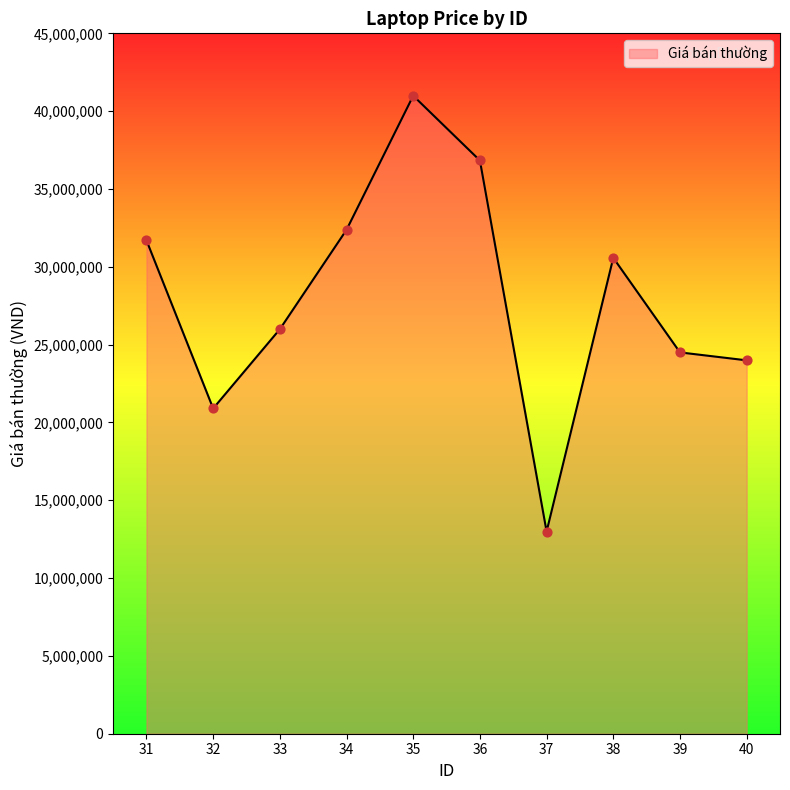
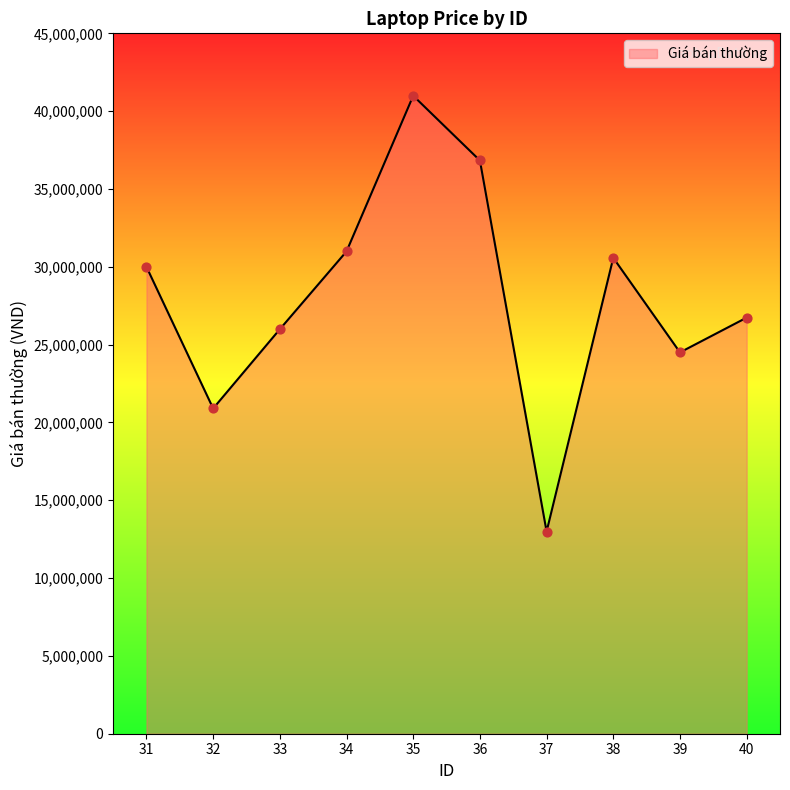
31: 31,700,000 -> 30,000,000
34: 32,400,000 -> 31,000,000
40: 24,000,000 -> 26,700,000
